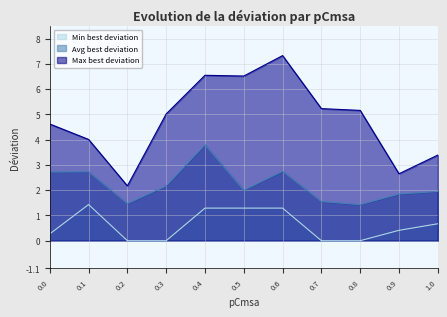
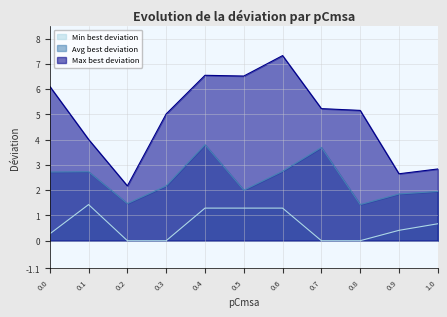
Max best deviation, 0.0: 4.6 -> 6.1
Avg best deviation, 0.7: 1.6 -> 3.7
Max best deviation, 1.0: 3.4 -> 2.8
